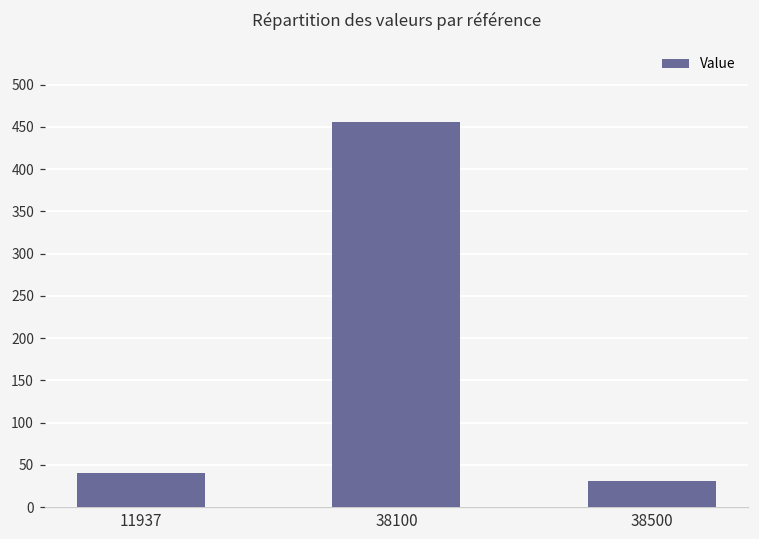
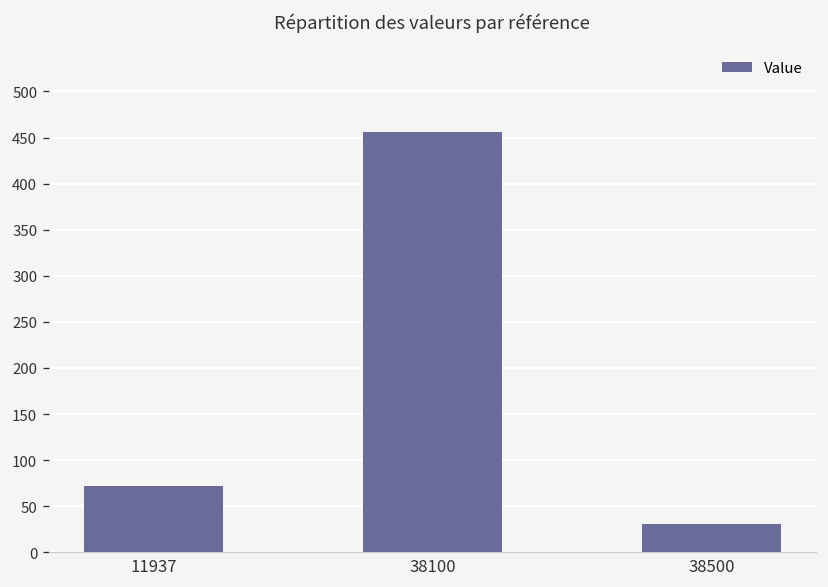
11937: 40 -> 70
